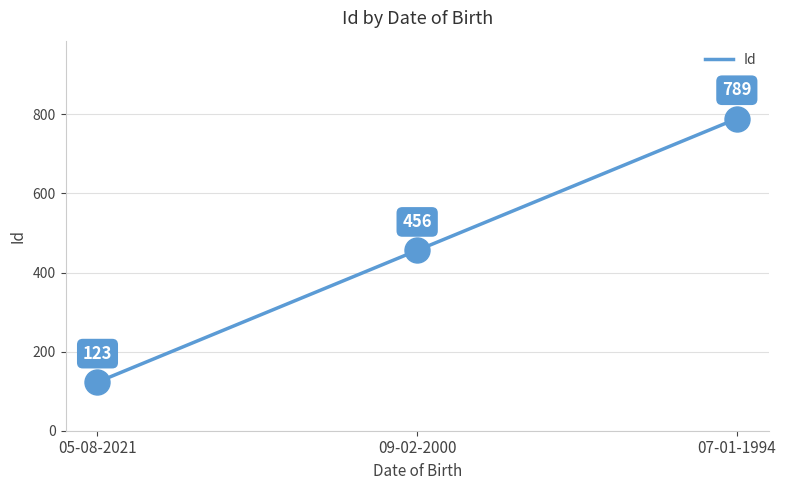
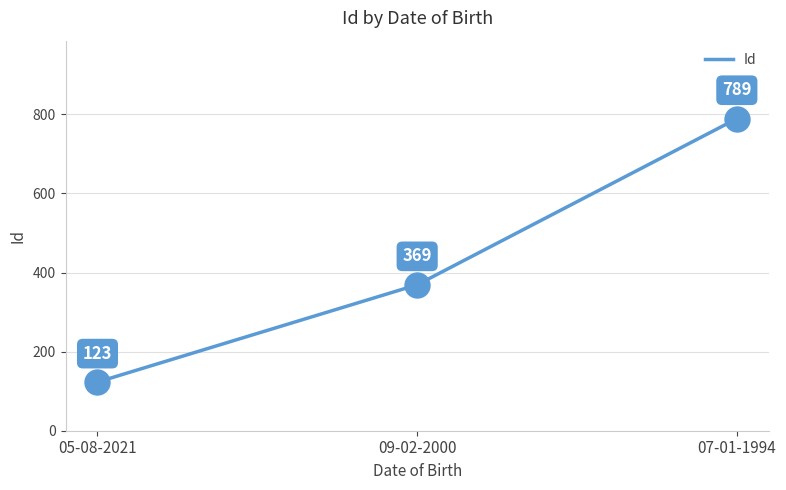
09-02-2000: 456 -> 369
